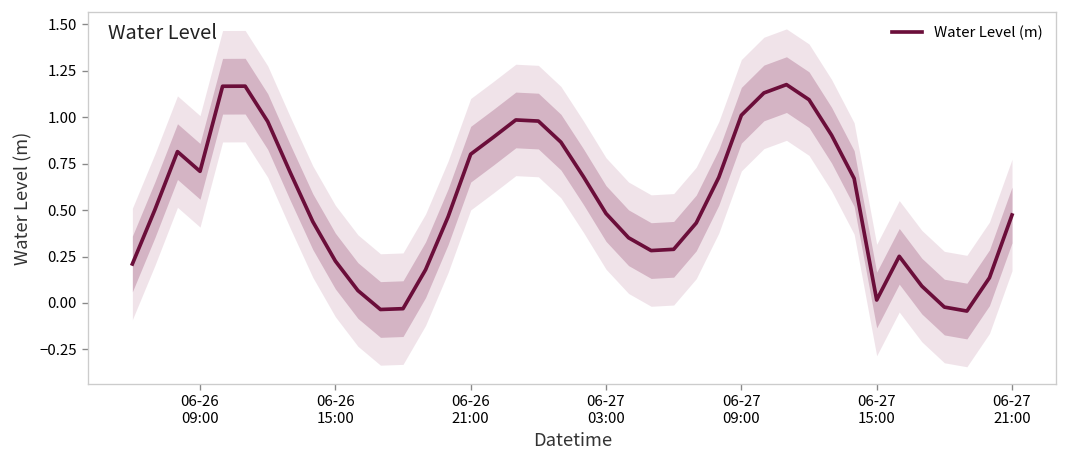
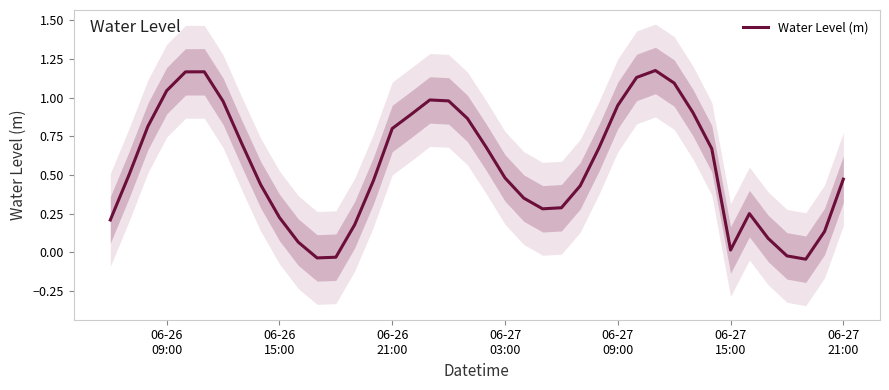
Water Level (m), 06-26 09:00: 0.71 -> 1.05
Water Level (m), 06-27 09:00: 1.01 -> 0.95
